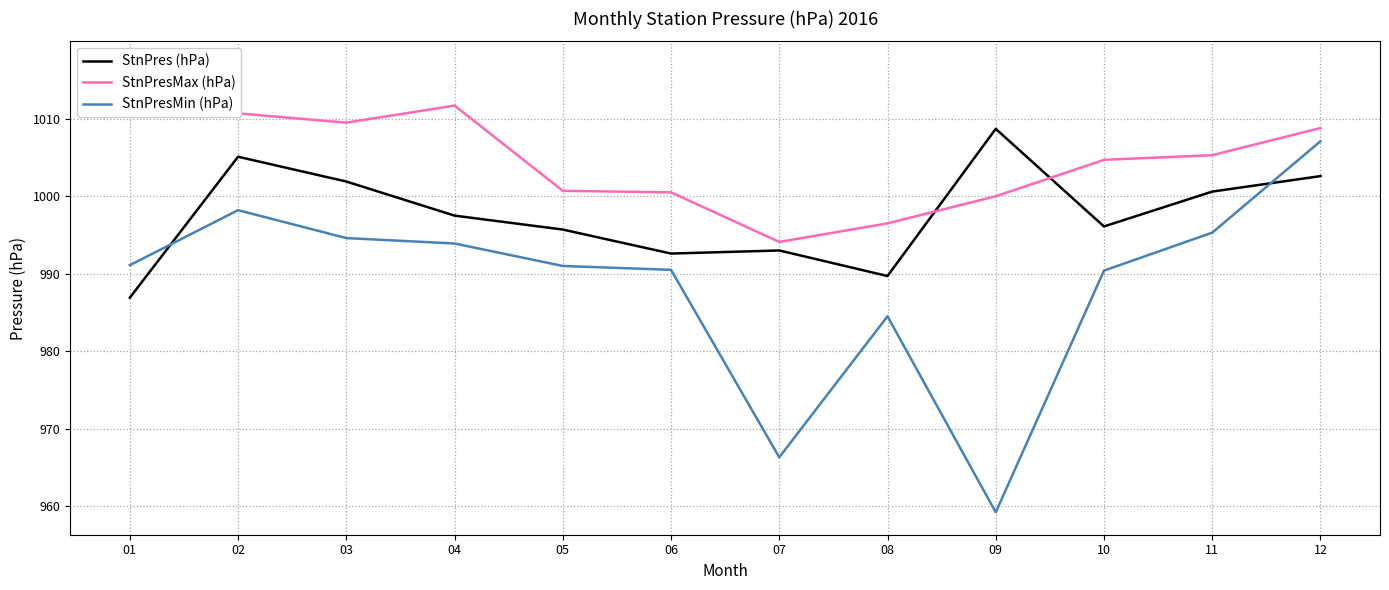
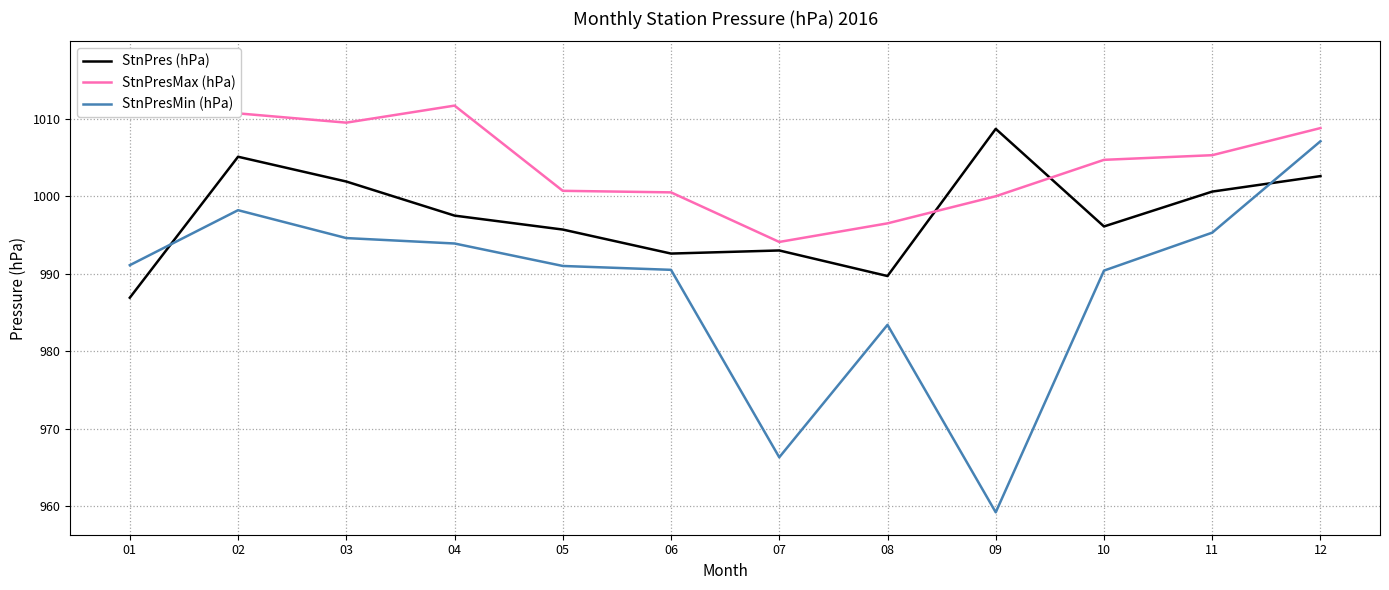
StnPresMin (hPa), 08: 985 -> 983
